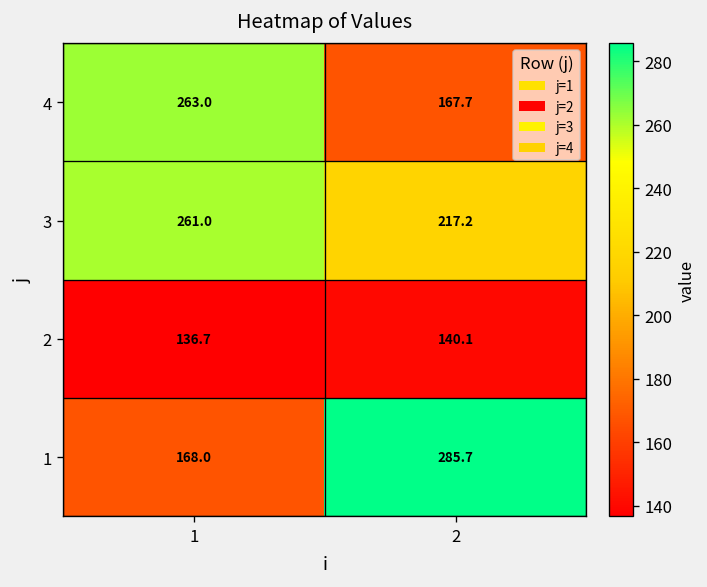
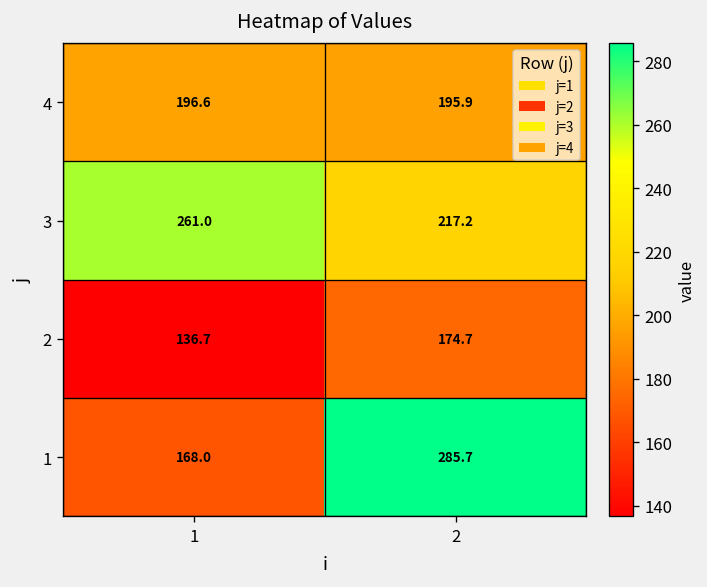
4, 1: 263.0 -> 196.6
4, 2: 167.7 -> 195.9
2, 2: 140.1 -> 174.7
